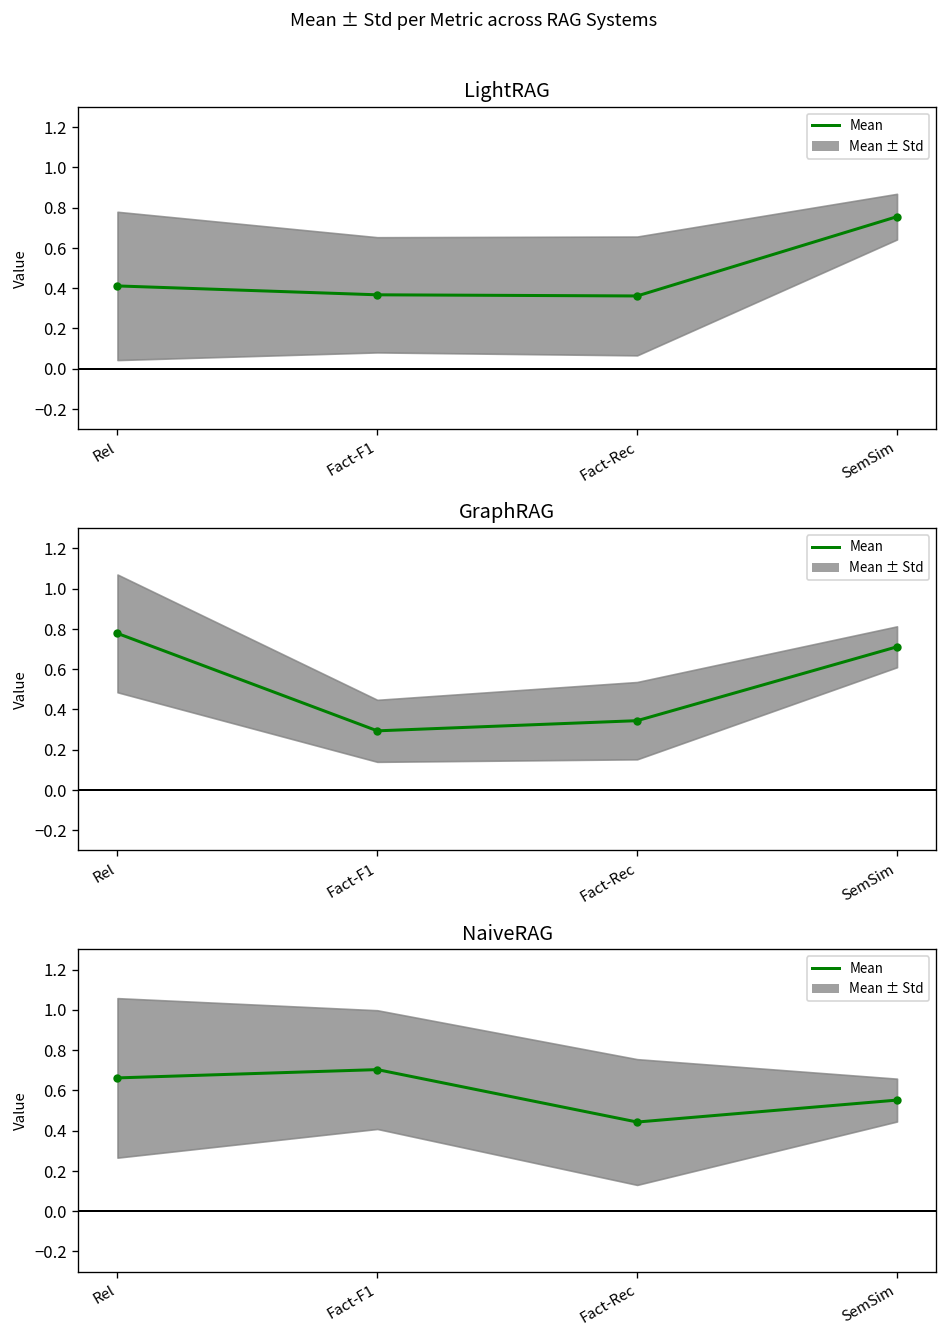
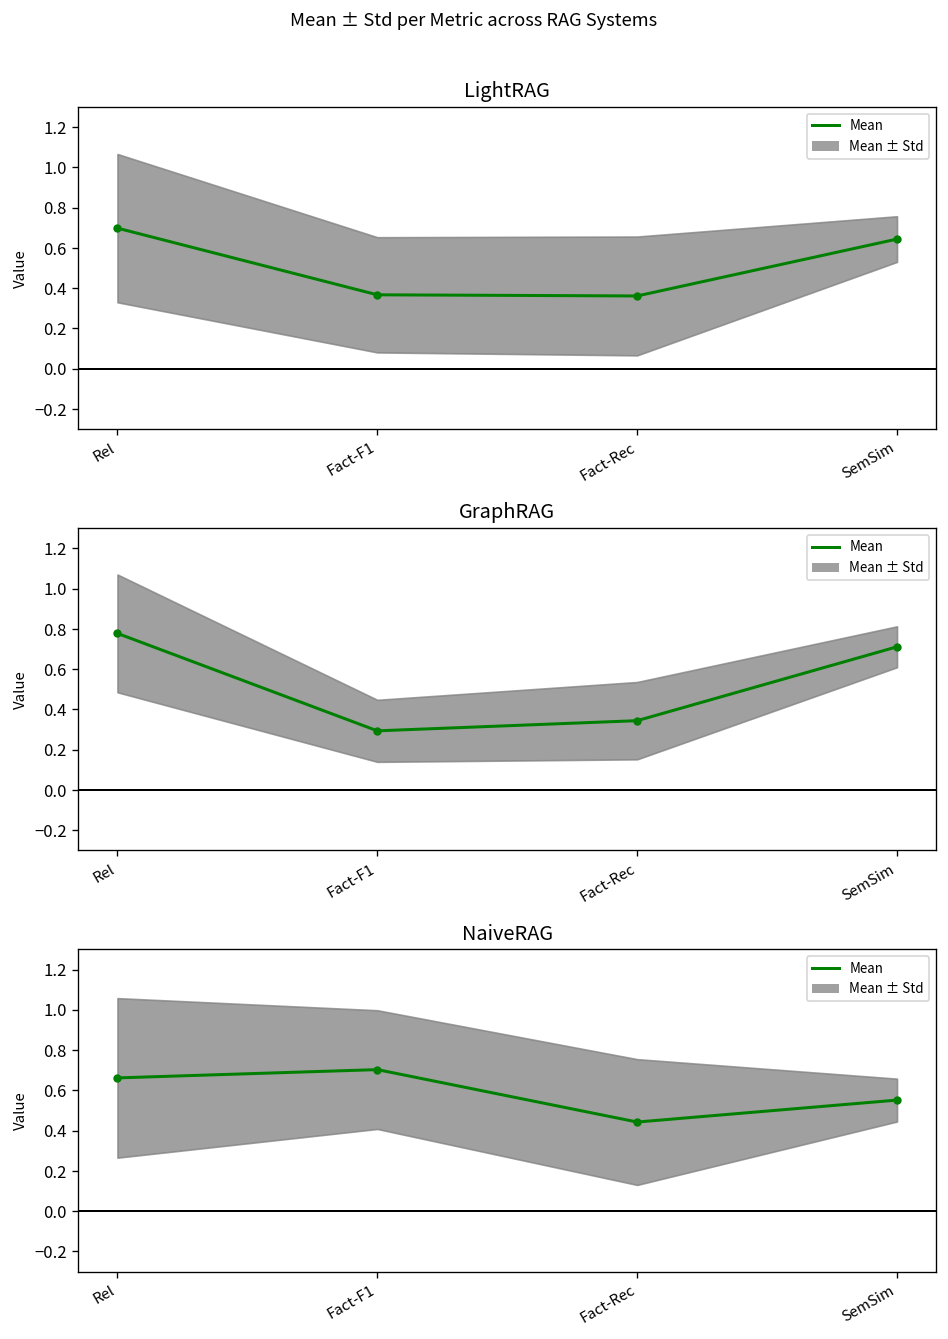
LightRAG, Mean, Rel: 0.41 -> 0.70
LightRAG, Mean, SemSim: 0.76 -> 0.64
